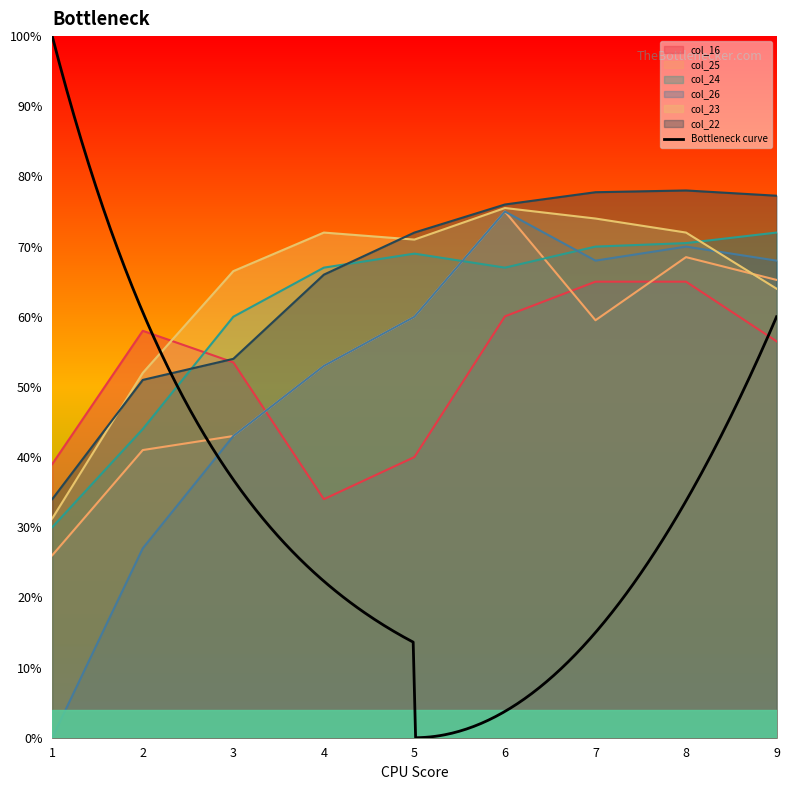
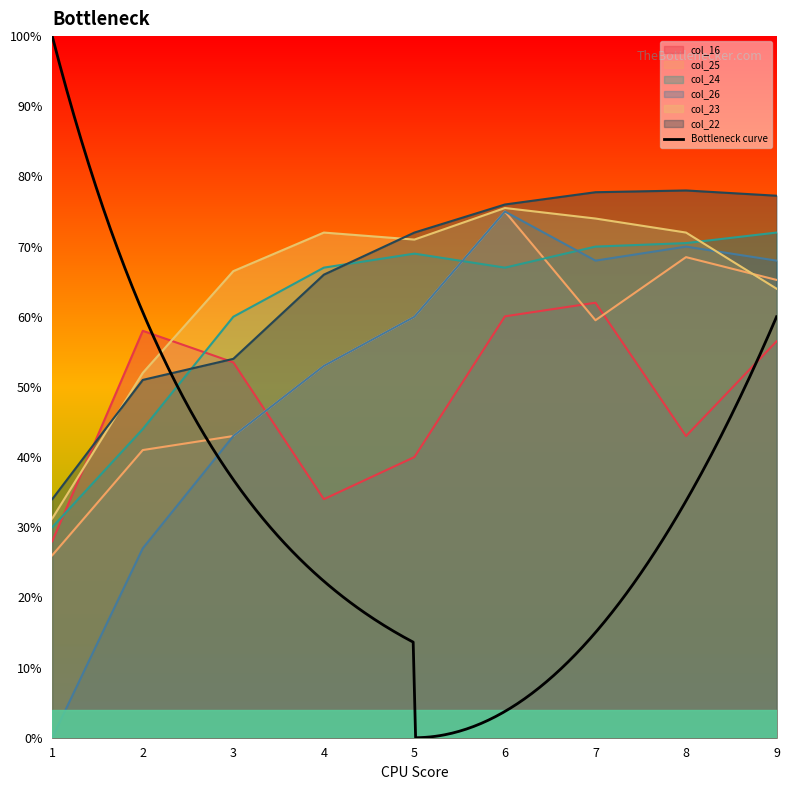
col_16, 1: 39% -> 28%
col_16, 7: 65% -> 62%
col_16, 8: 65% -> 43%
